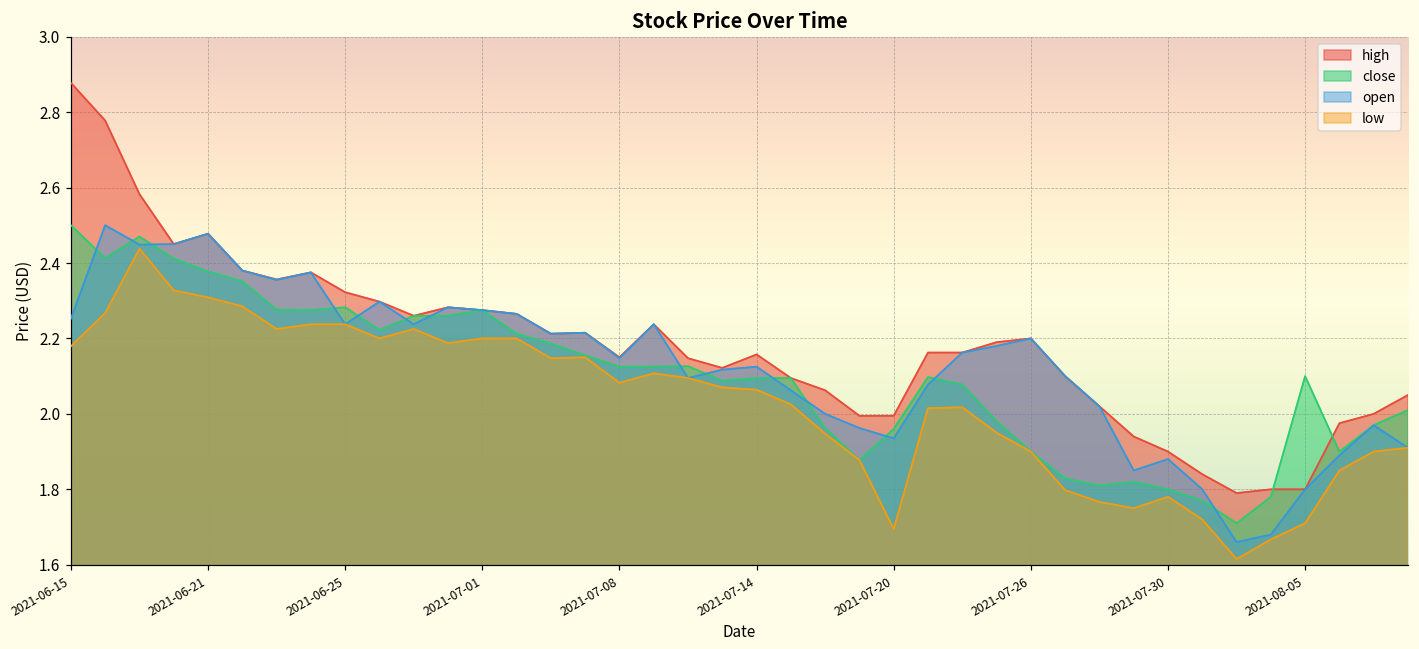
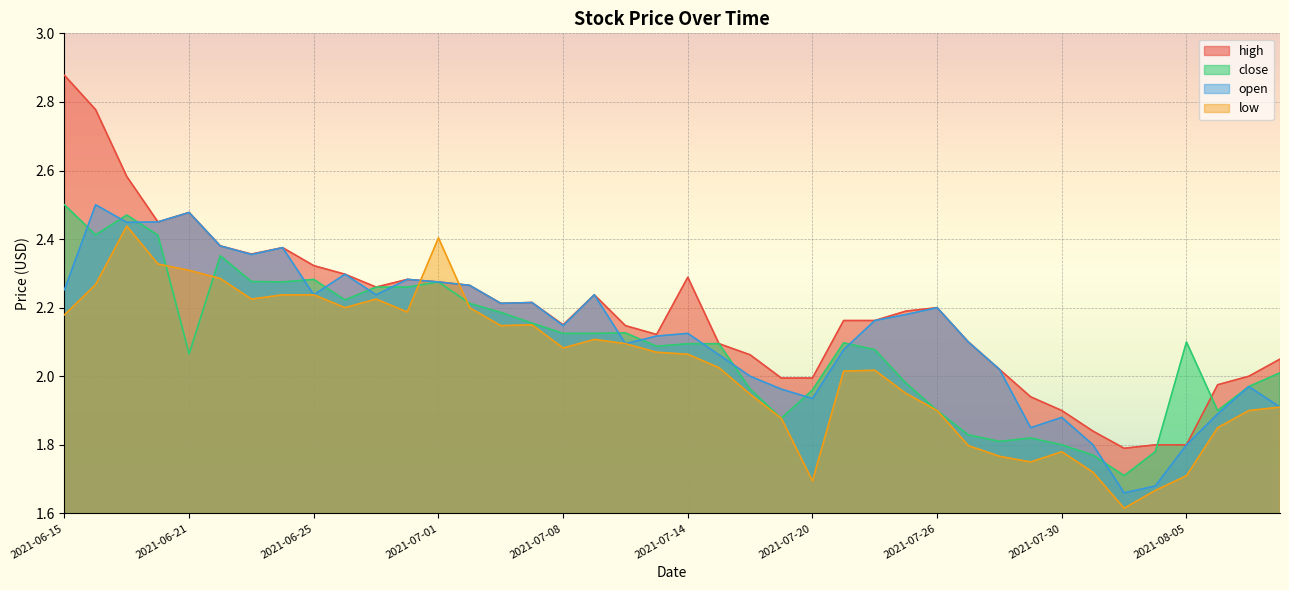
close, 2021-06-21: 2.38 -> 2.07
low, 2021-07-01: 2.20 -> 2.40
high, 2021-07-14: 2.16 -> 2.29
